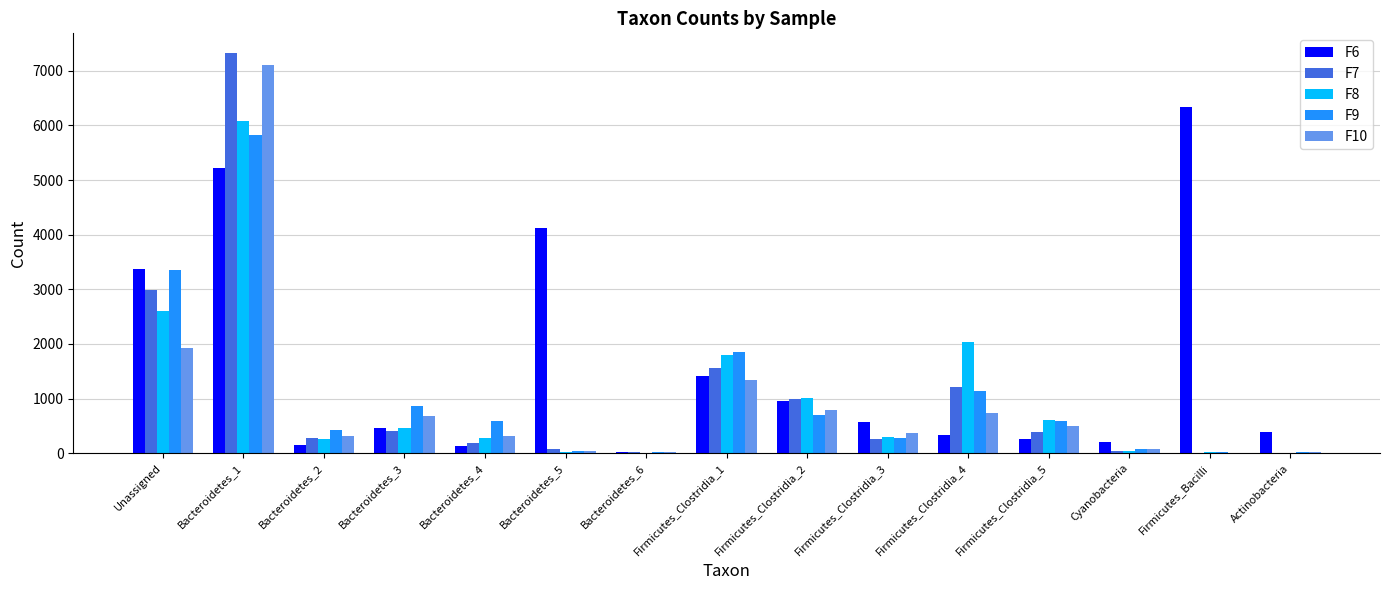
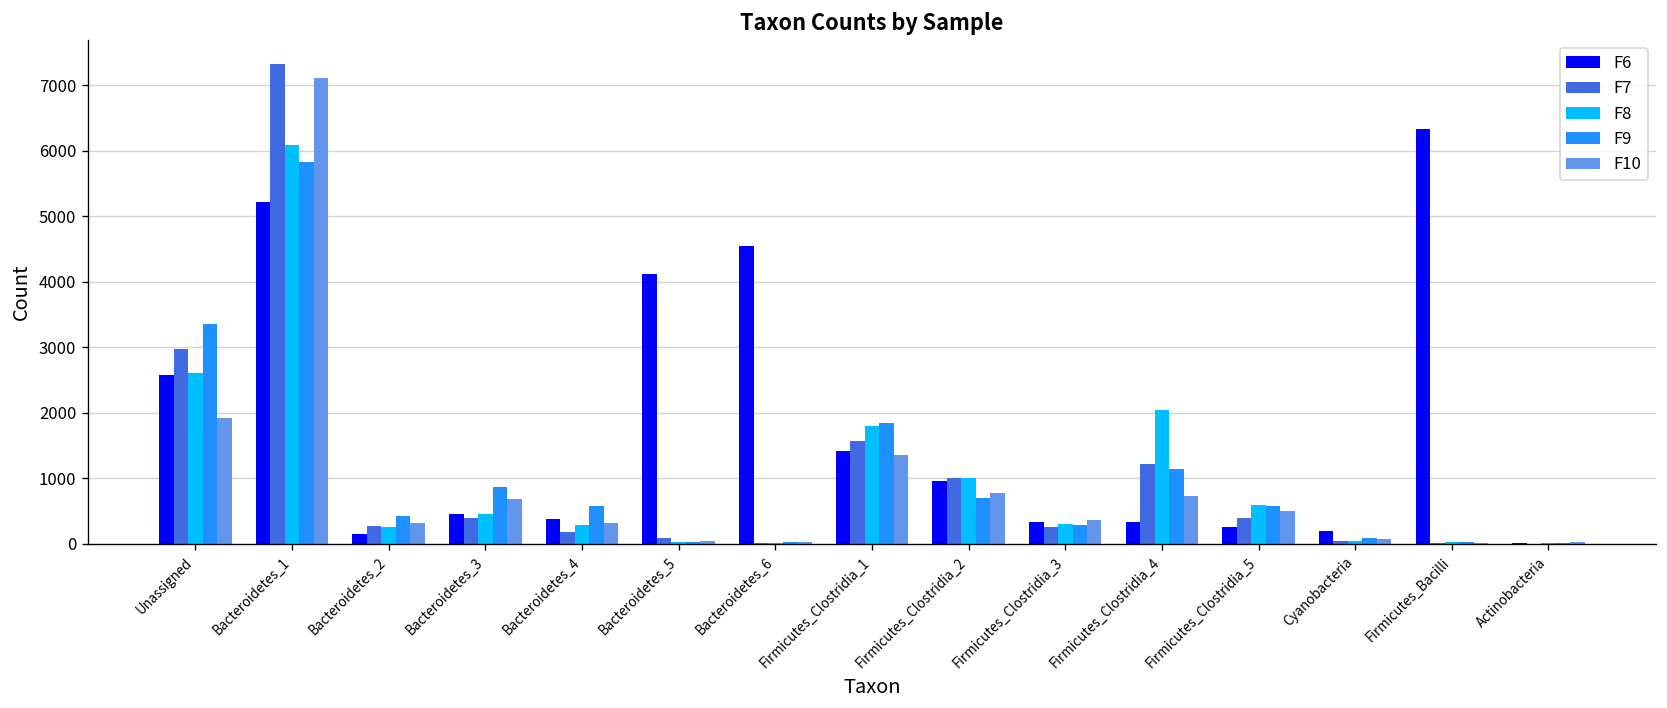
F6, Unassigned: 3400 -> 2600
F6, Bacteroidetes_4: 100 -> 400
F6, Bacteroidetes_6: 0 -> 4500
F6, Firmicutes_Clostridia_3: 600 -> 300
F6, Actinobacteria: 400 -> 0
